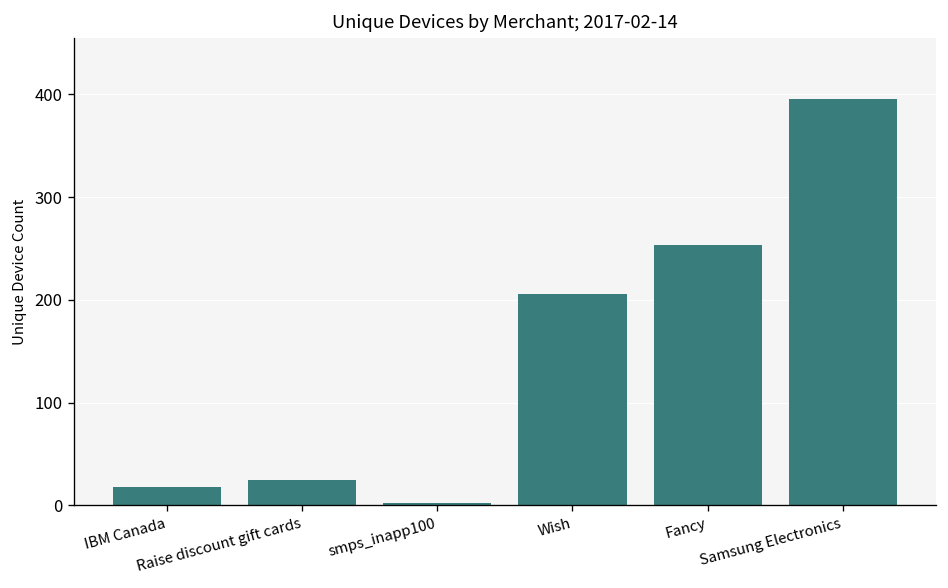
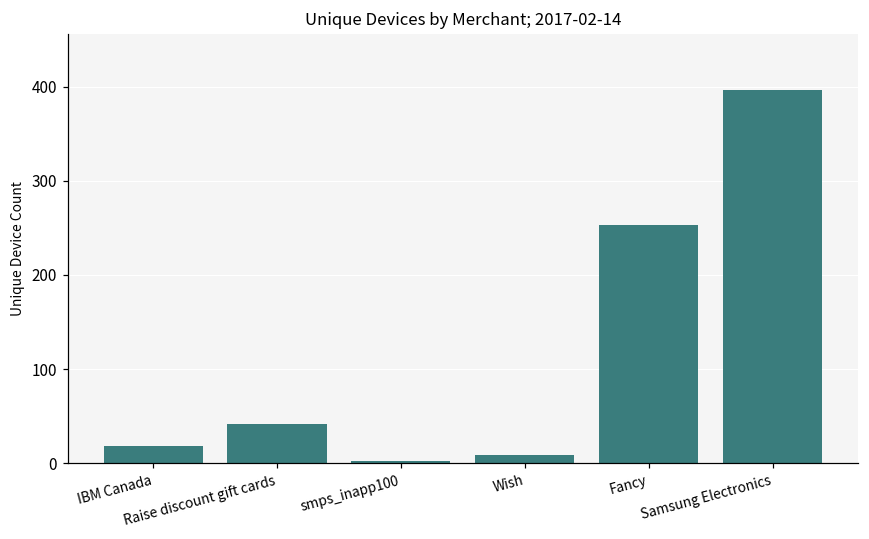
Raise discount gift cards: 30 -> 40
Wish: 210 -> 10
